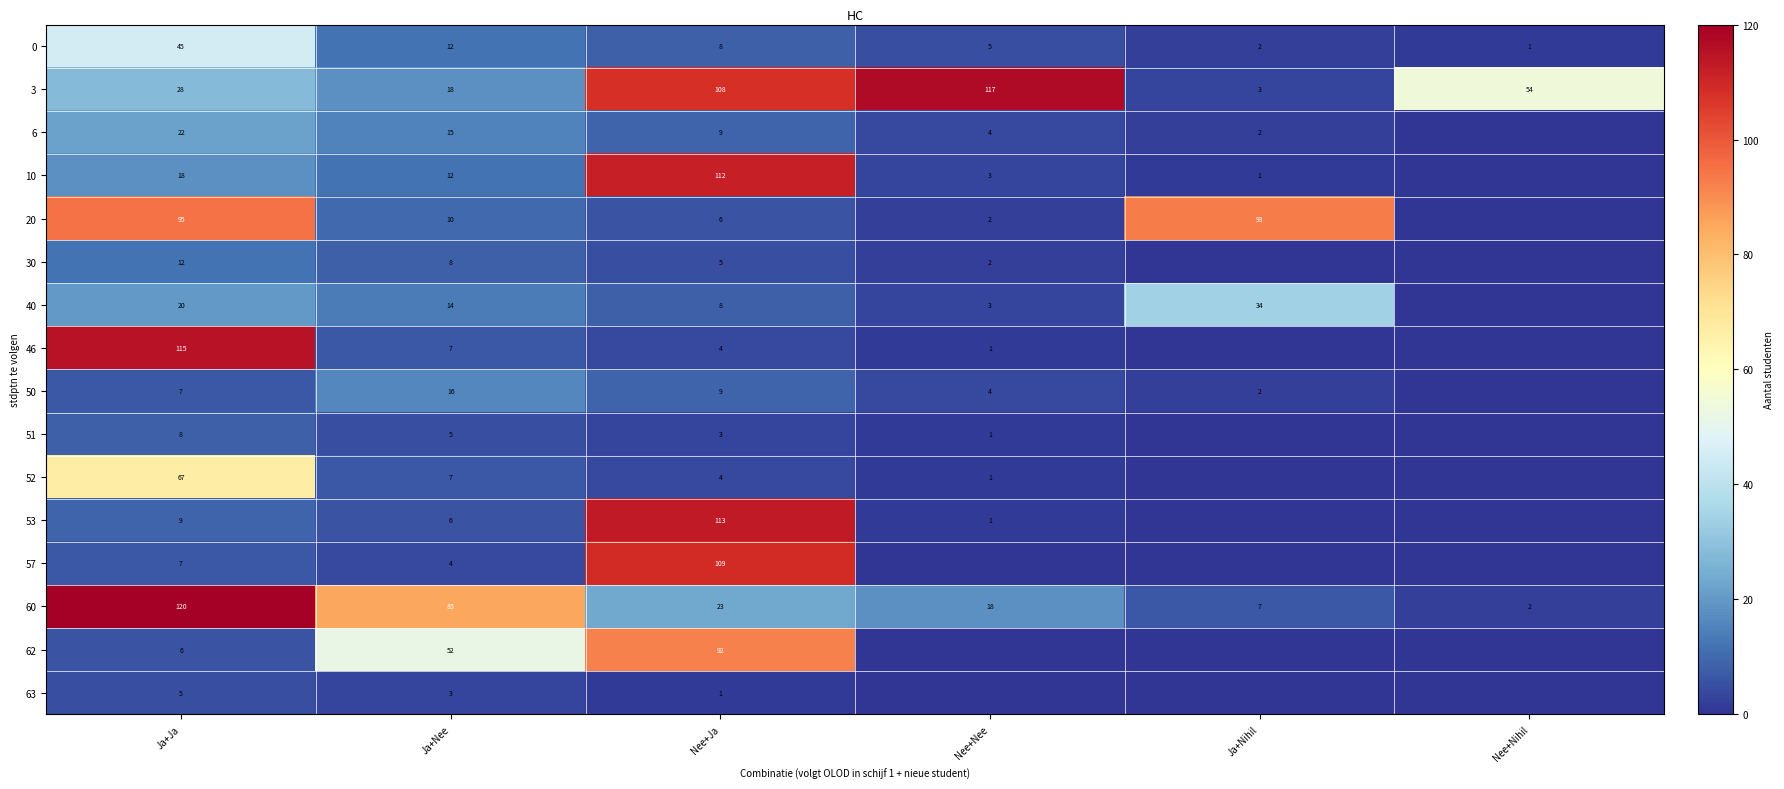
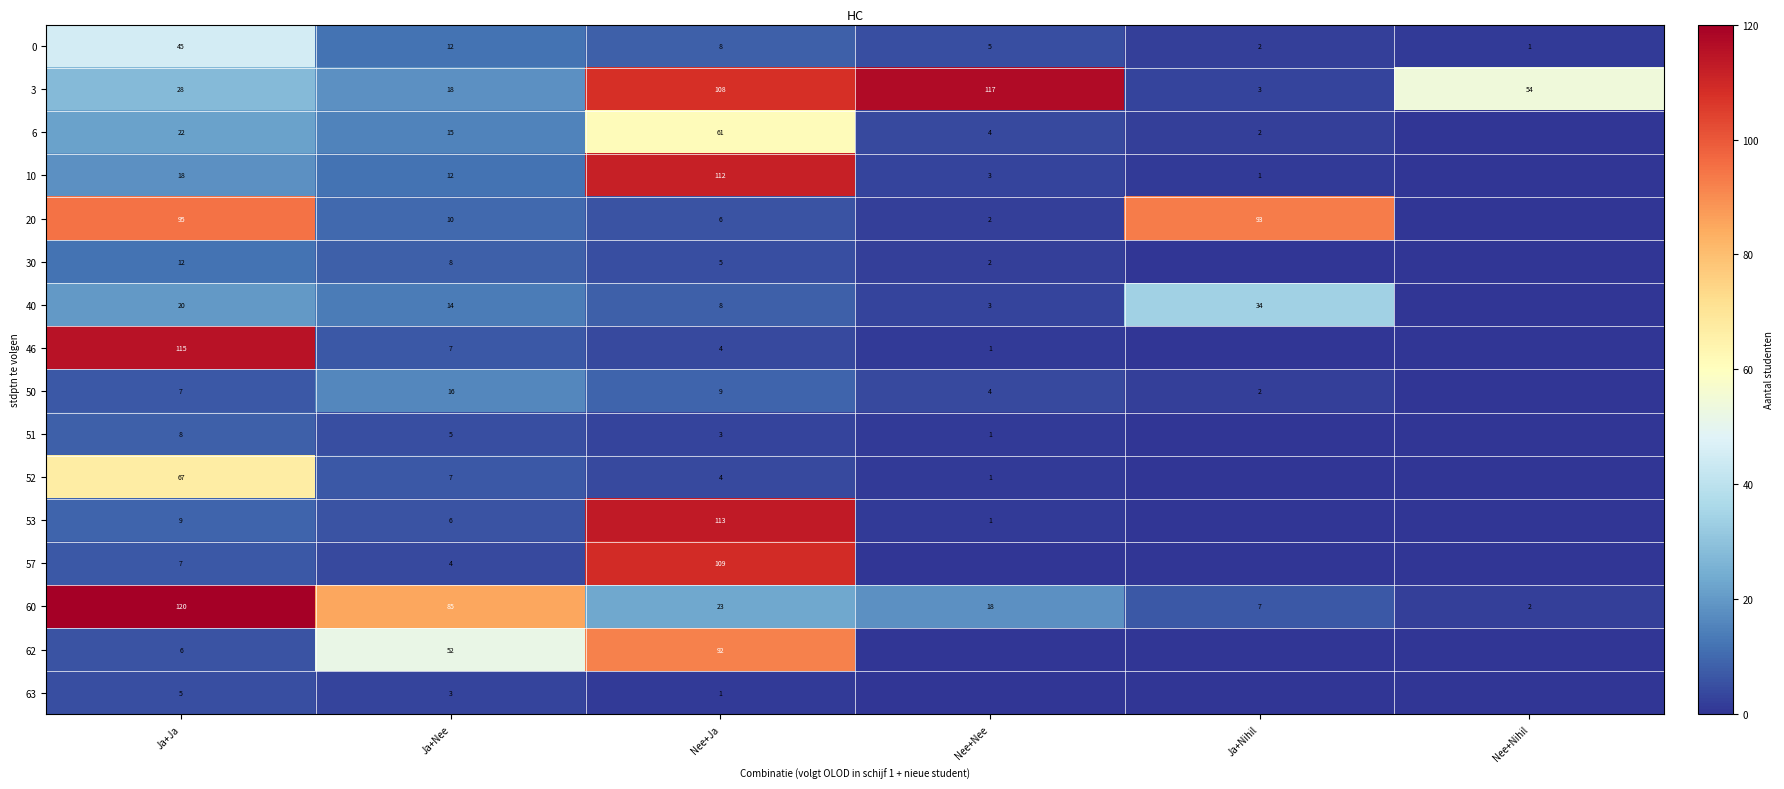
6, Nee+Ja: 9 -> 61
